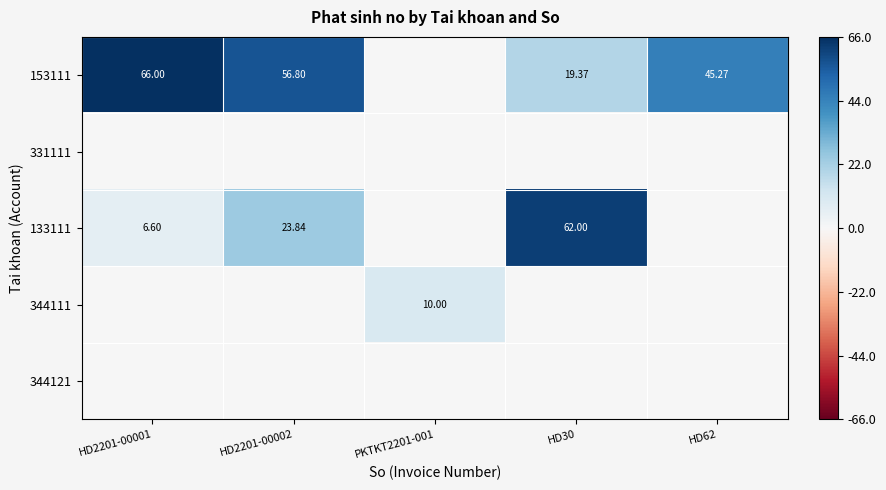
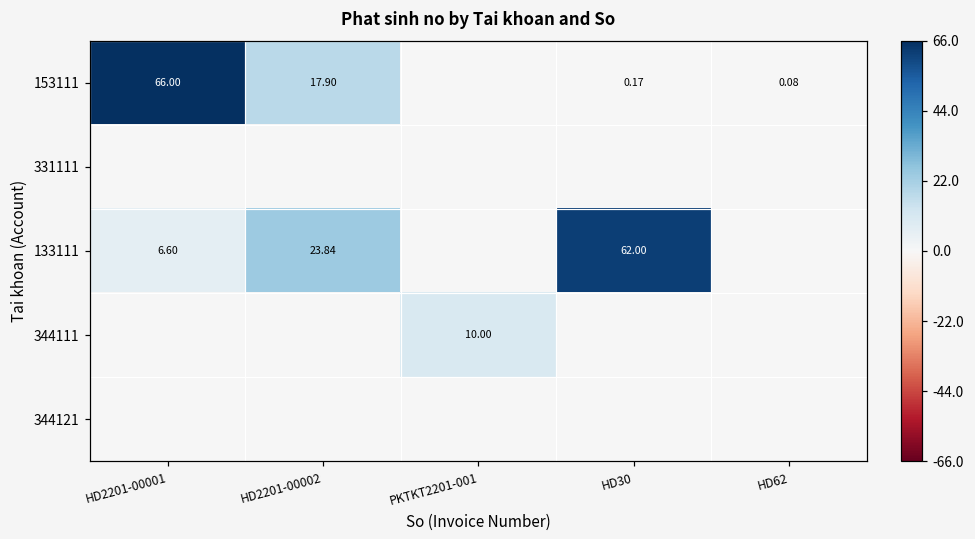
153111, HD2201-00002: 56.80 -> 17.90
153111, HD30: 19.37 -> 0.17
153111, HD62: 45.27 -> 0.08
